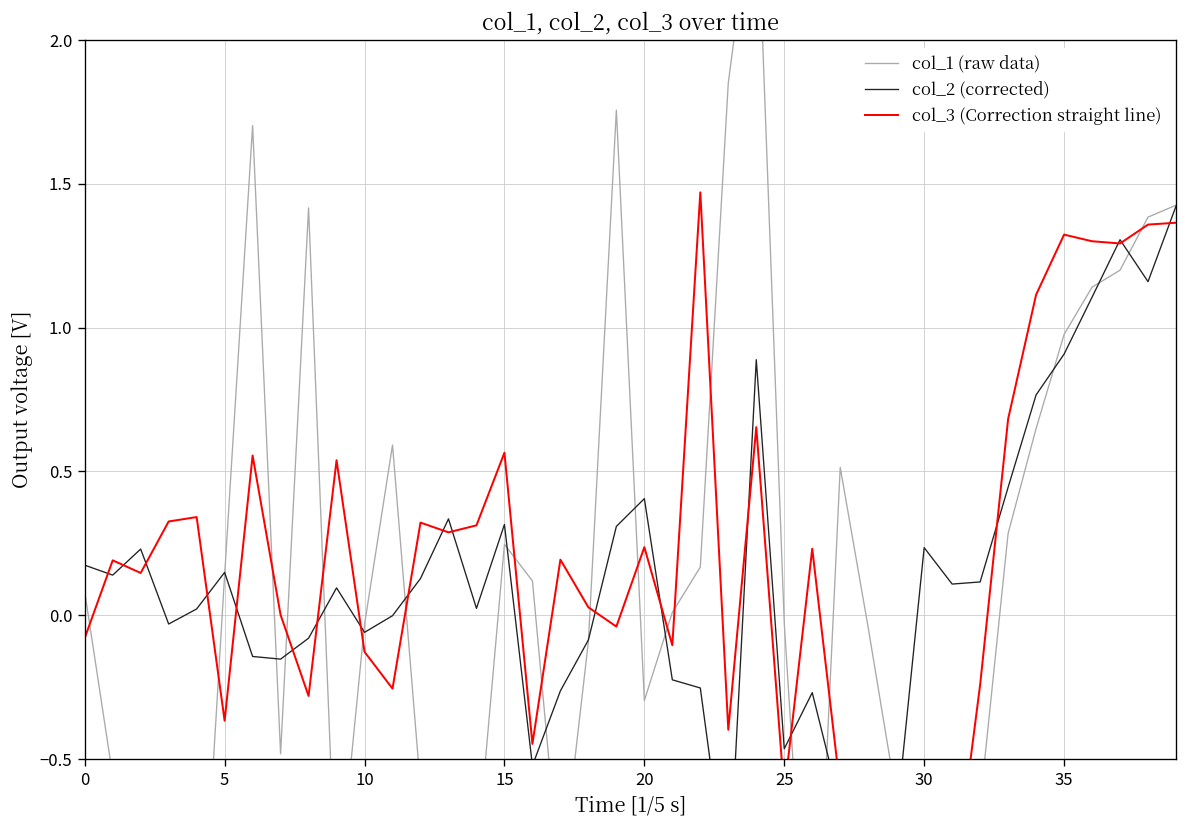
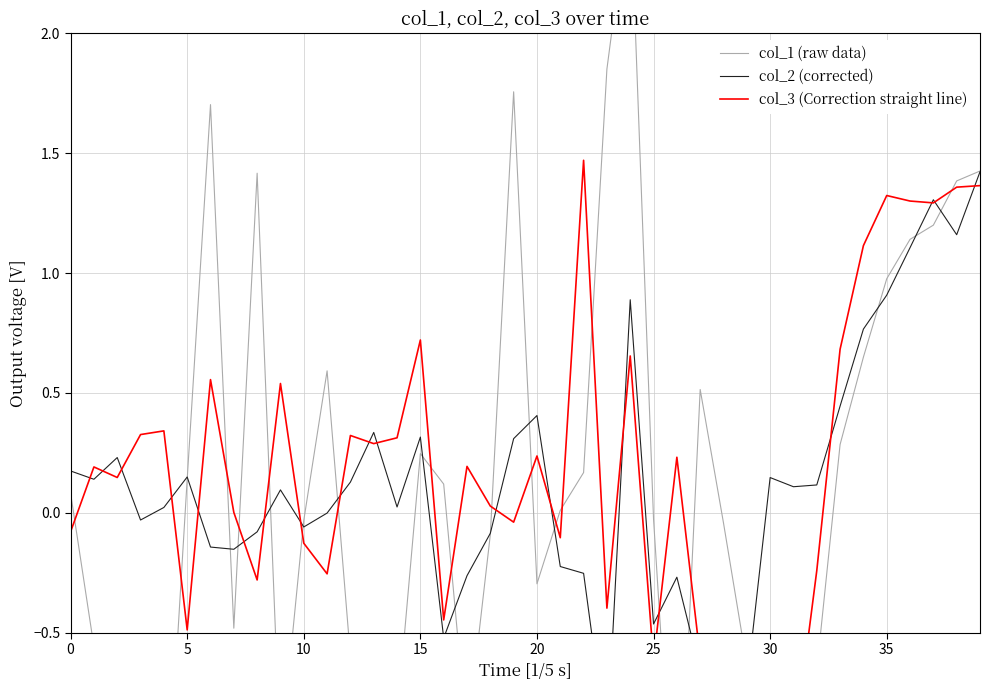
col_3 (Correction straight line), 5: -0.37 -> -0.49
col_3 (Correction straight line), 15: 0.57 -> 0.72
col_2 (corrected), 30: 0.24 -> 0.15
